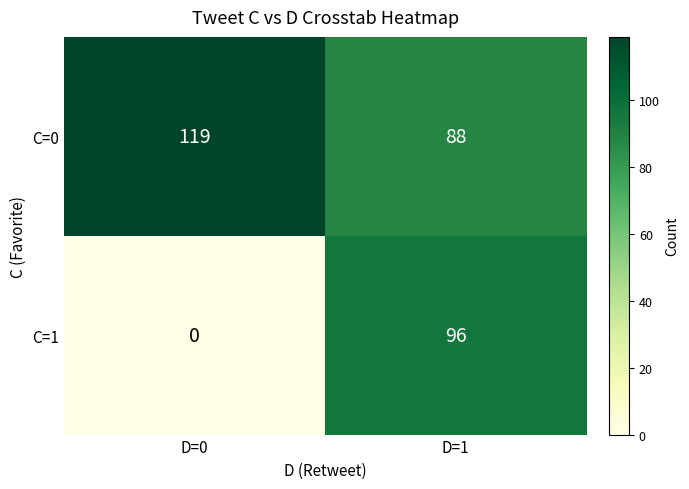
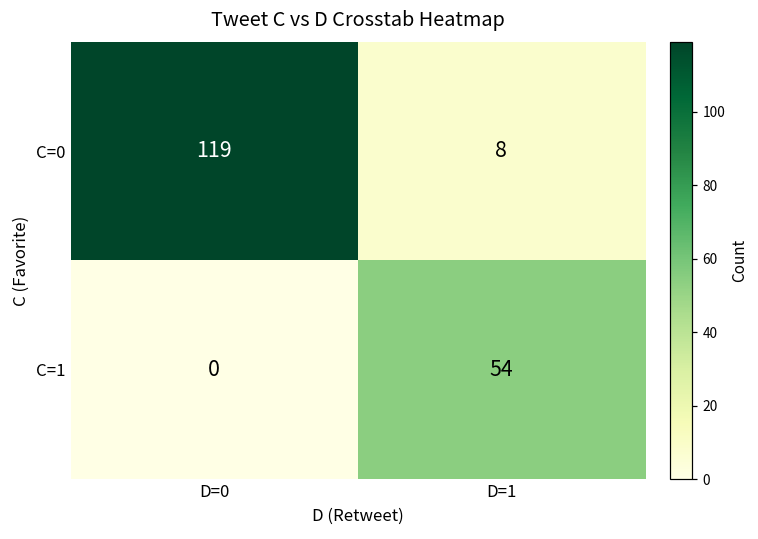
C=0, D=1: 88 -> 8
C=1, D=1: 96 -> 54
